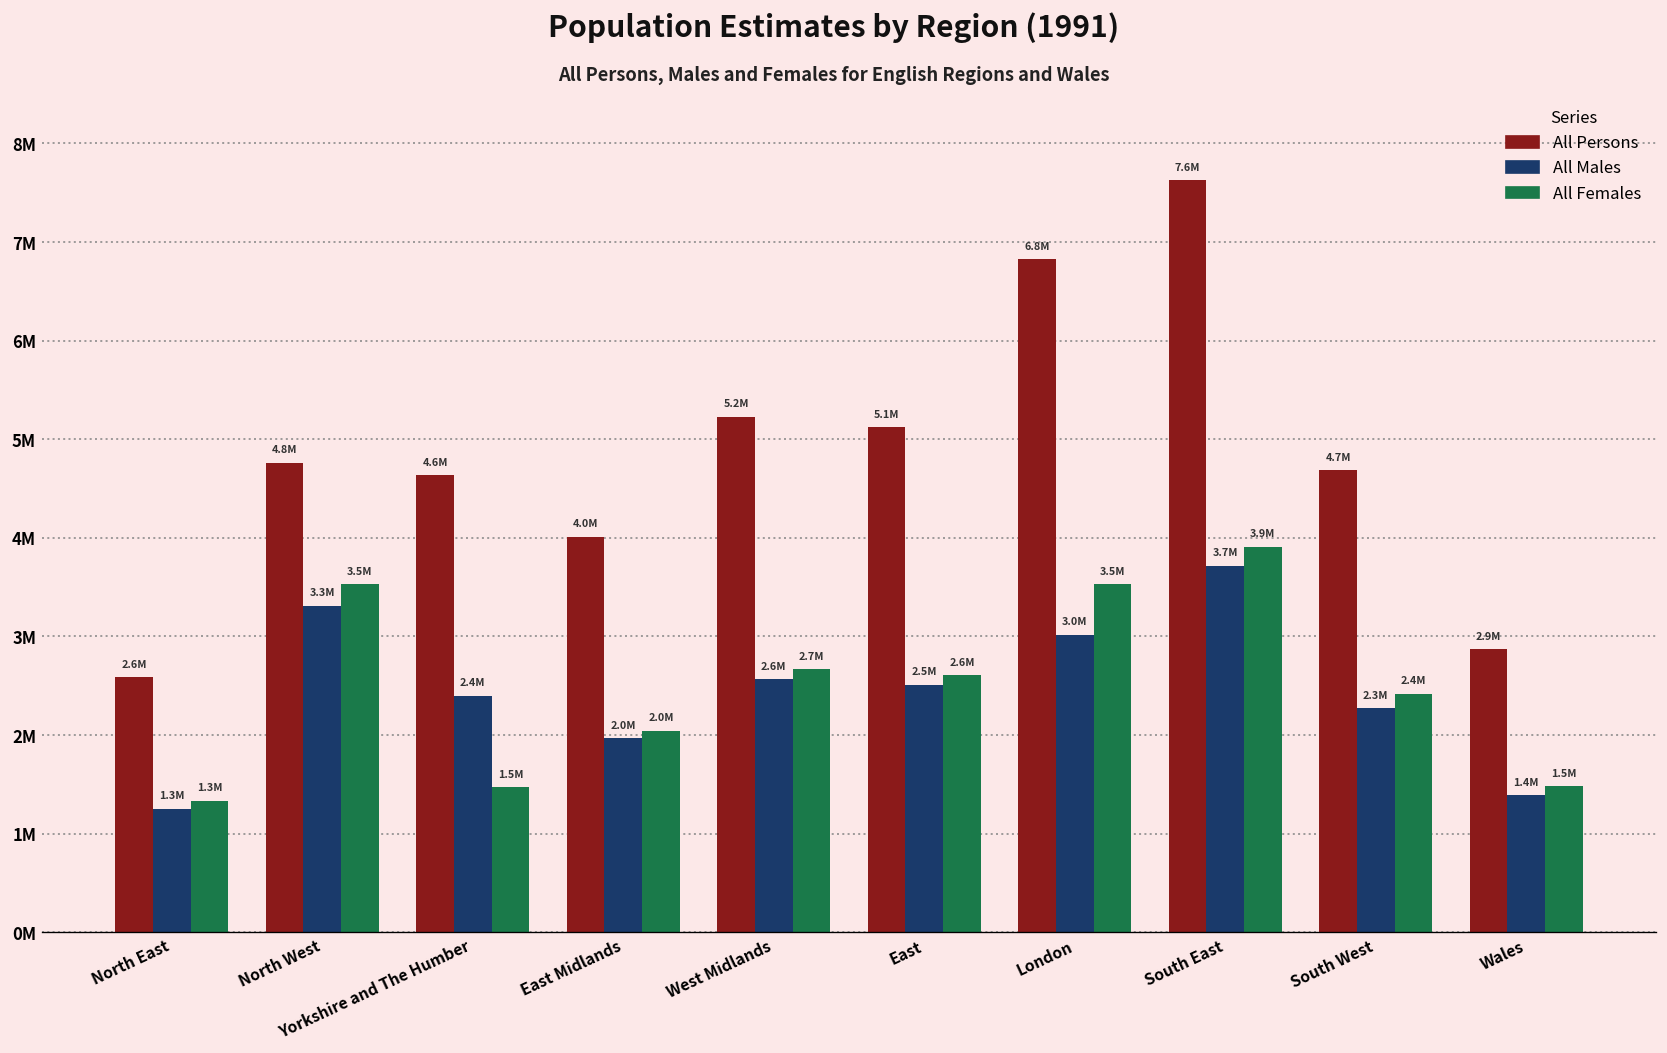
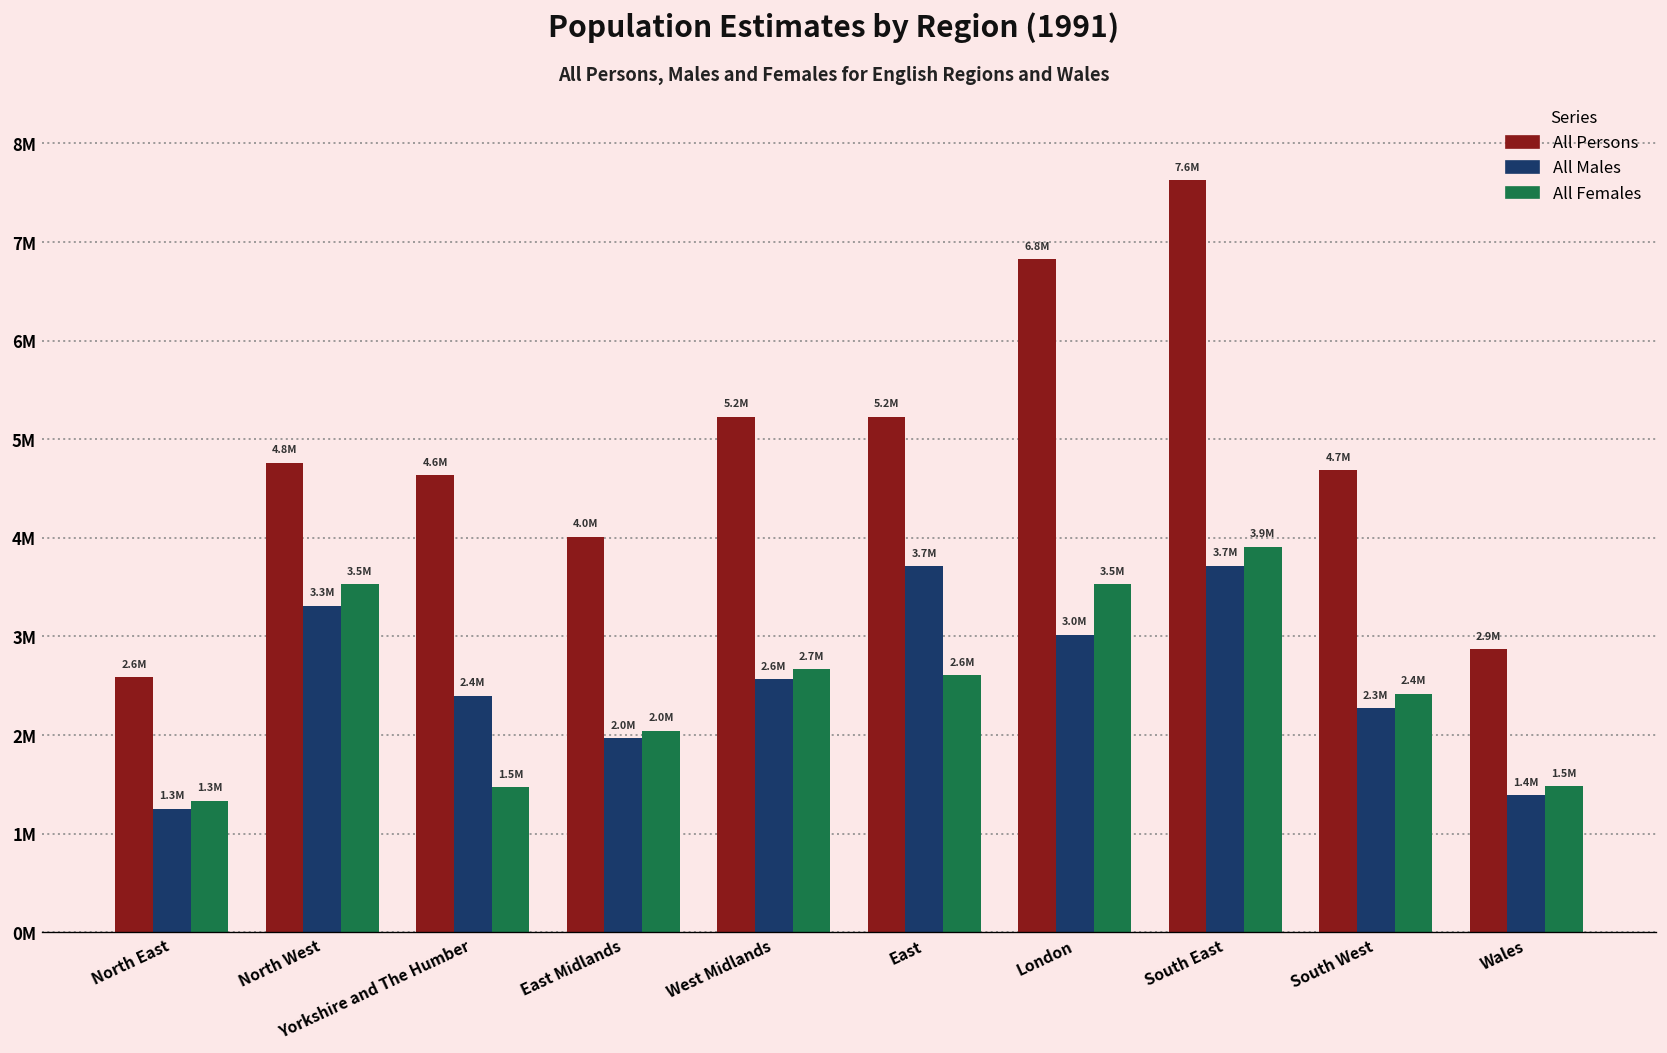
All Persons, East: 5.1M -> 5.2M
All Males, East: 2.5M -> 3.7M
